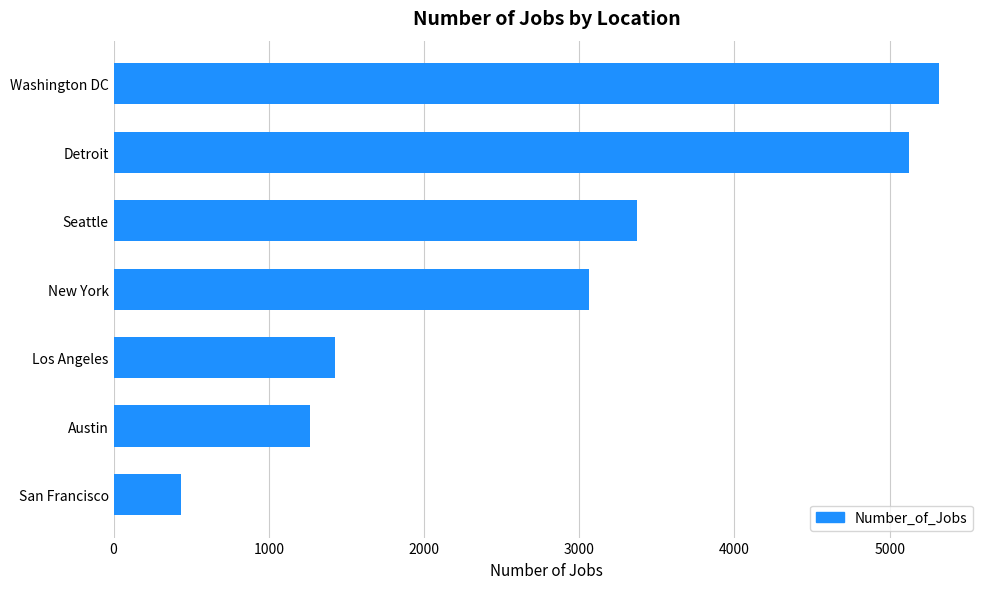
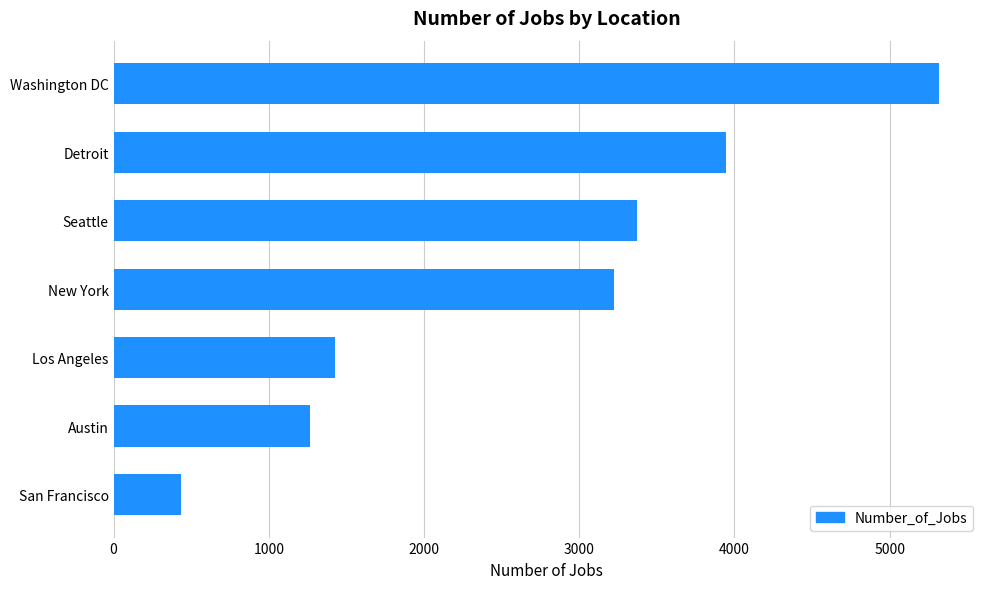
Detroit: 5130 -> 3950
New York: 3060 -> 3230
